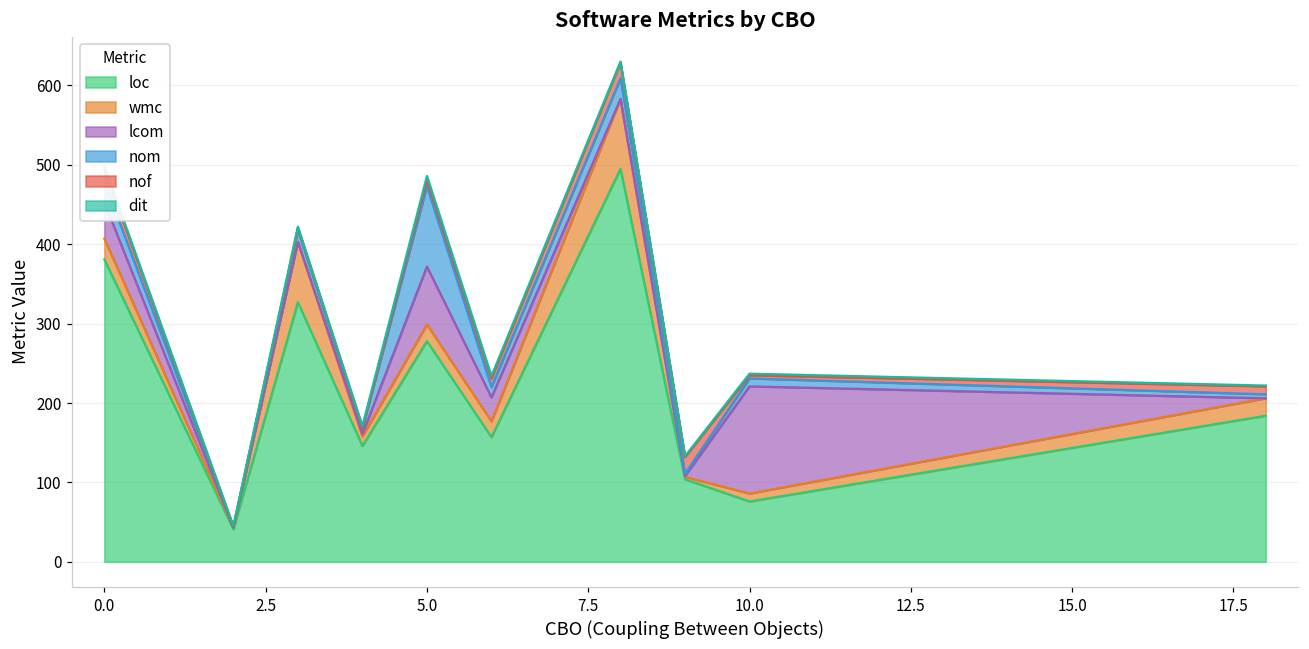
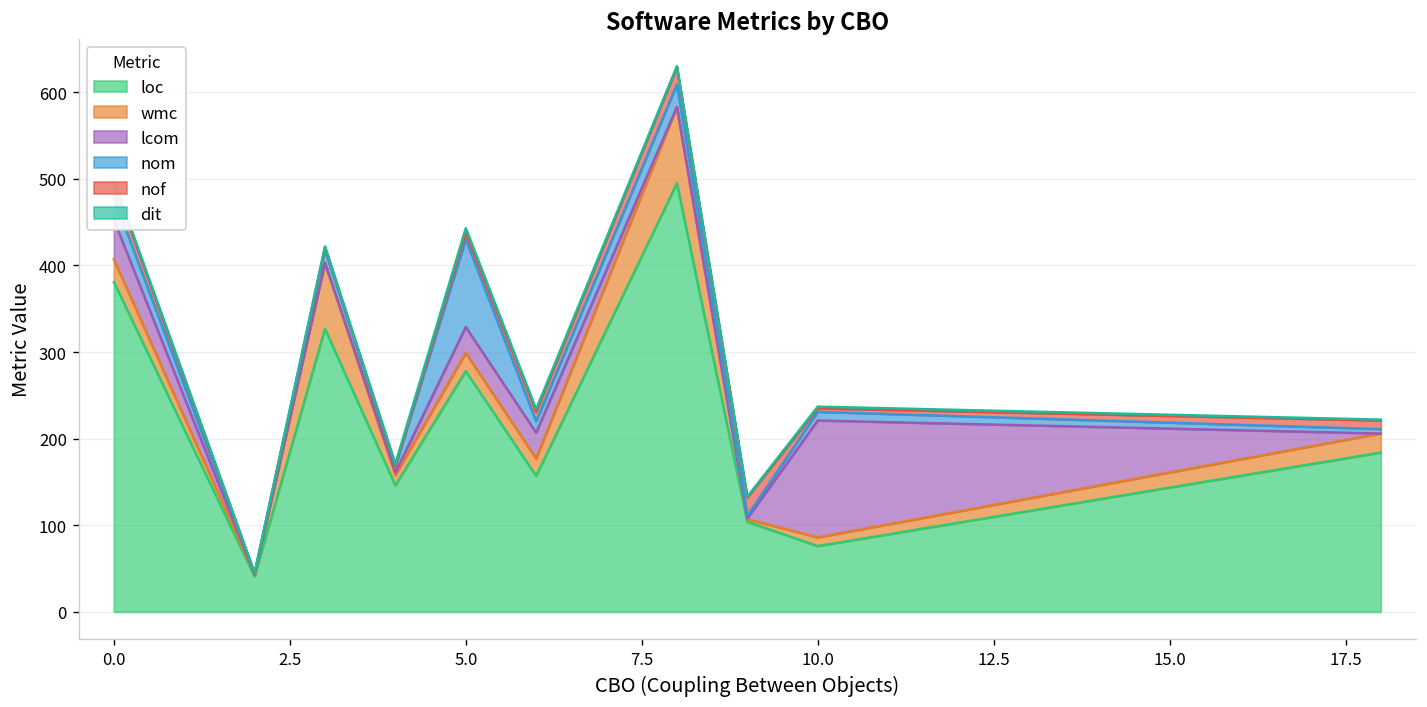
lcom, 5.0: 70 -> 30
